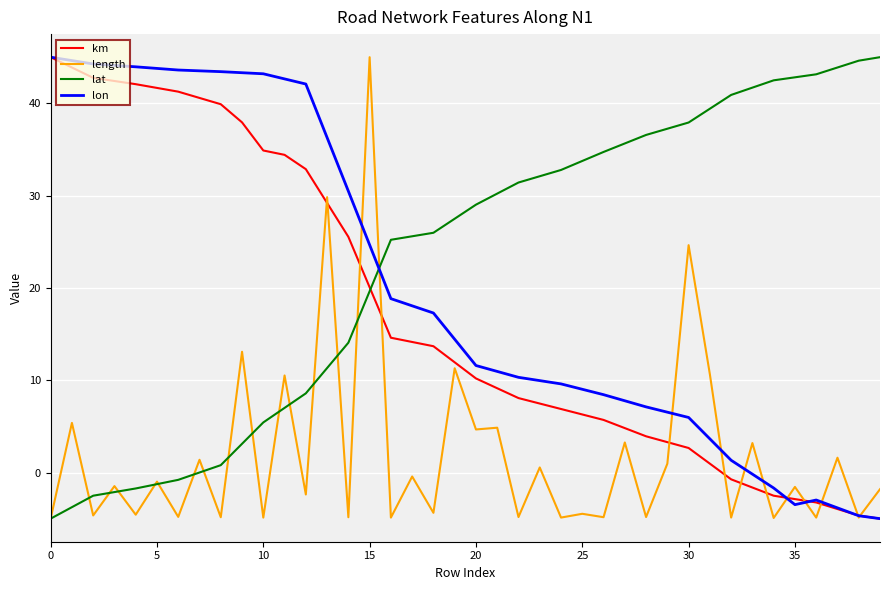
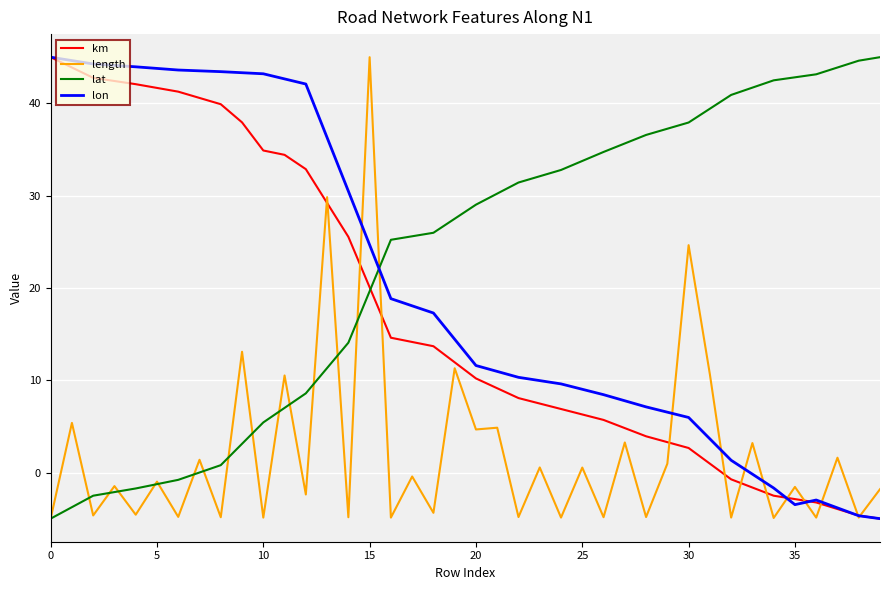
length, 25: -4 -> 1
